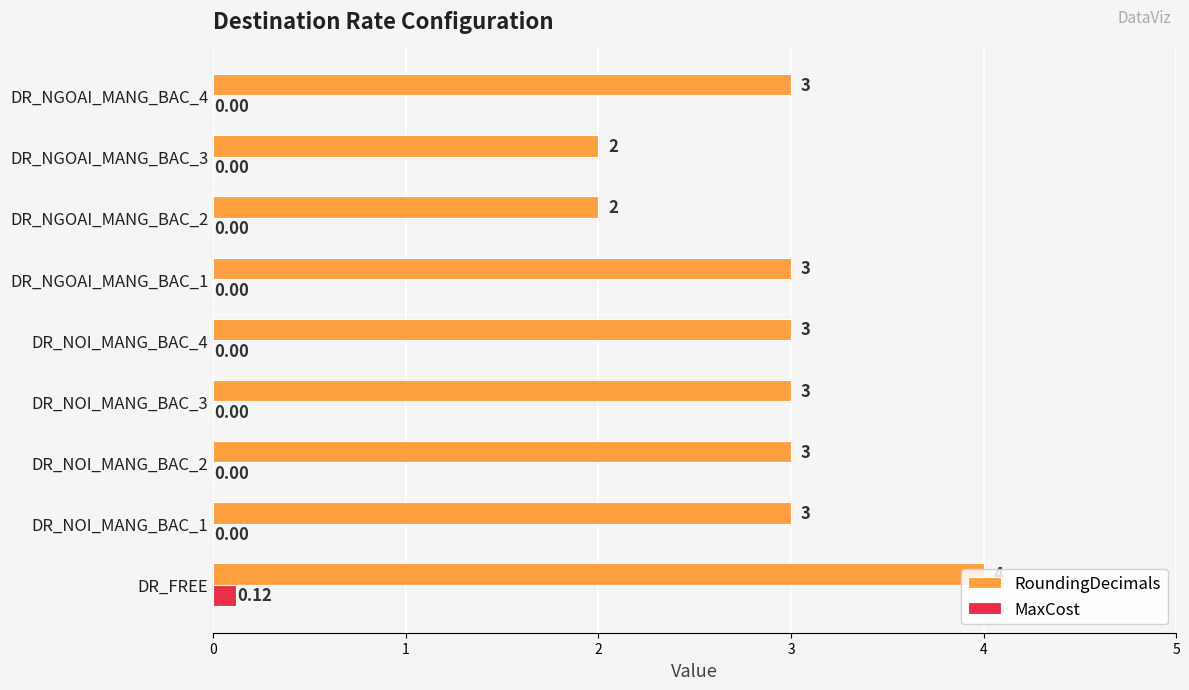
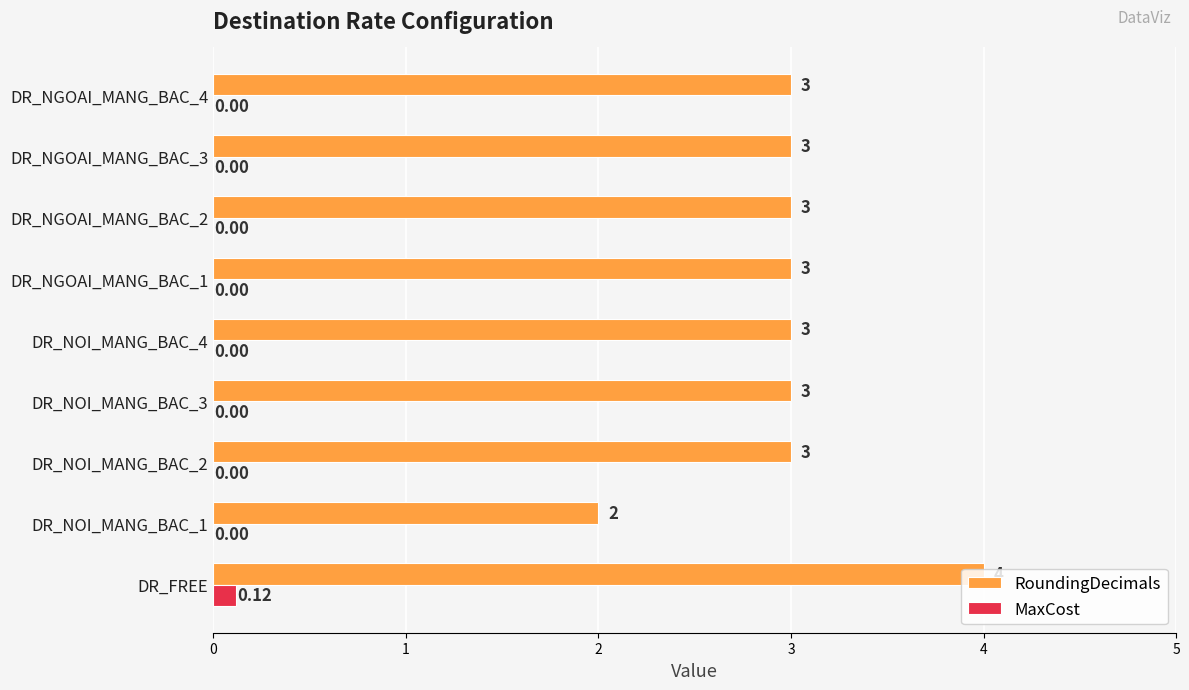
RoundingDecimals, DR_NGOAI_MANG_BAC_3: 2 -> 3
RoundingDecimals, DR_NGOAI_MANG_BAC_2: 2 -> 3
RoundingDecimals, DR_NOI_MANG_BAC_1: 3 -> 2
